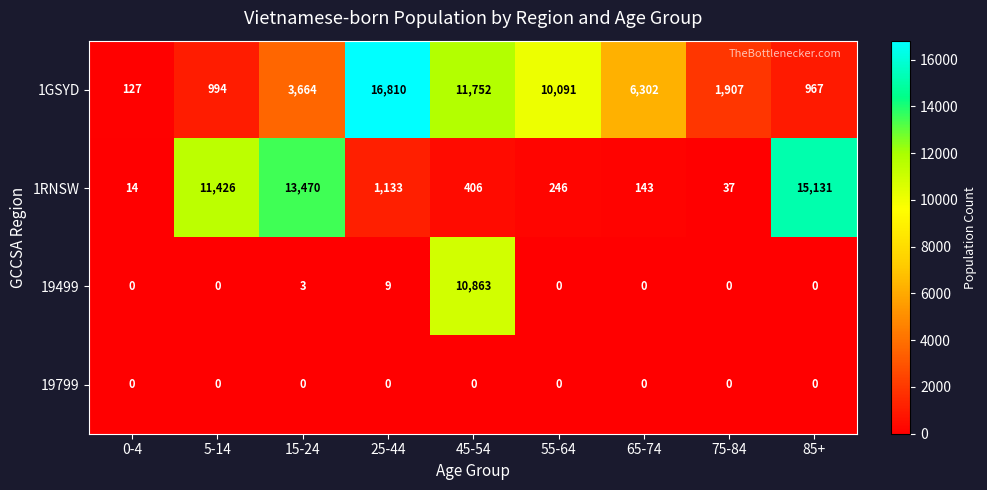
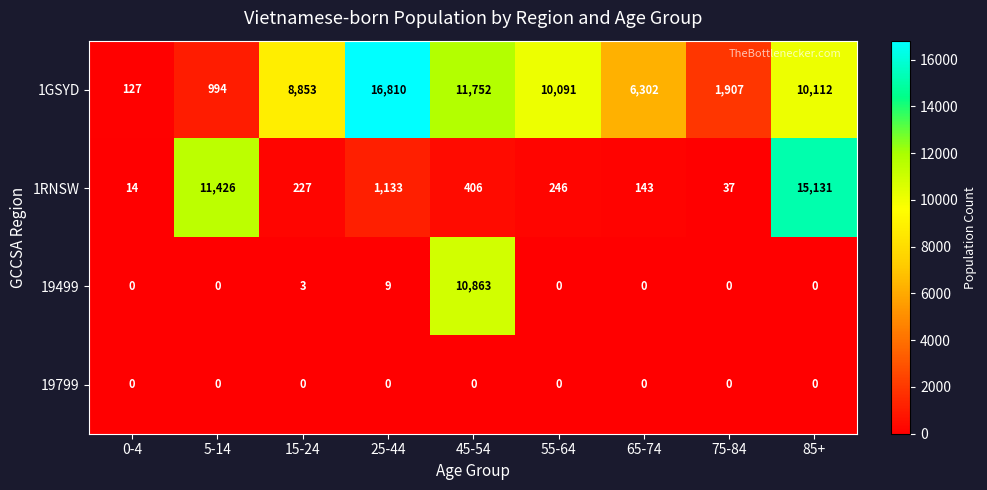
1GSYD, 15-24: 3,664 -> 8,853
1GSYD, 85+: 967 -> 10,112
1RNSW, 15-24: 13,470 -> 227
